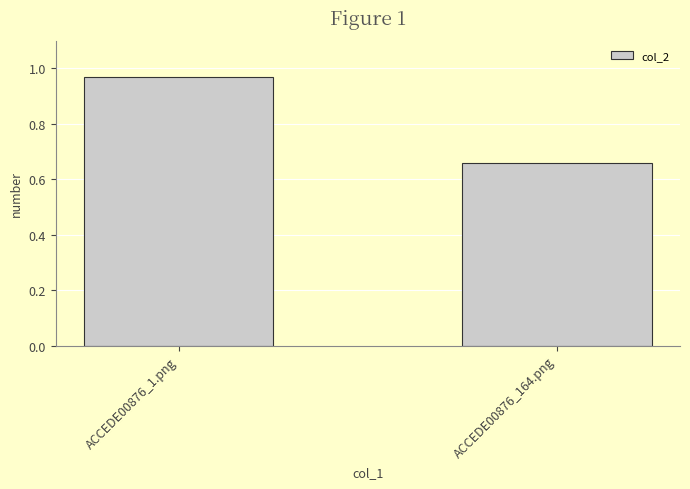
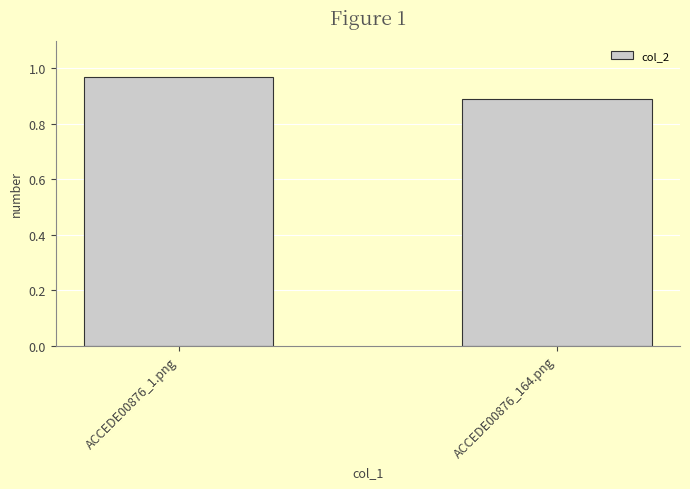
ACCEDE00876_164.png: 0.66 -> 0.89
